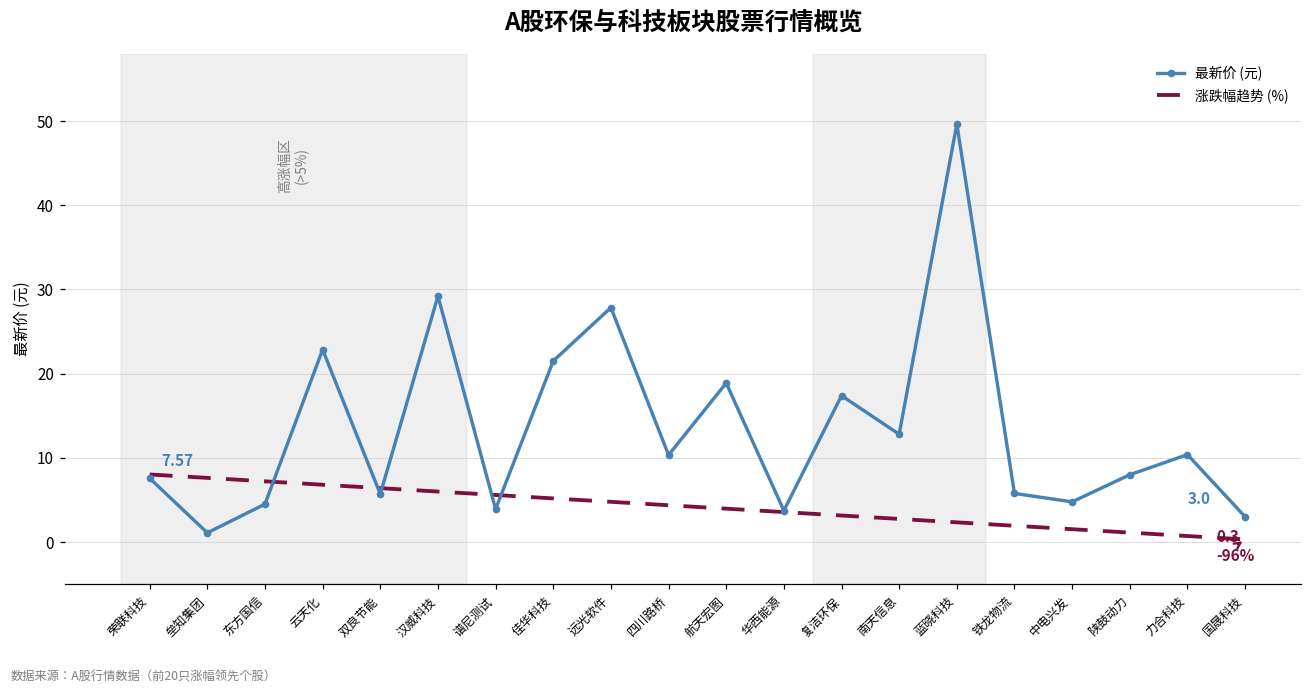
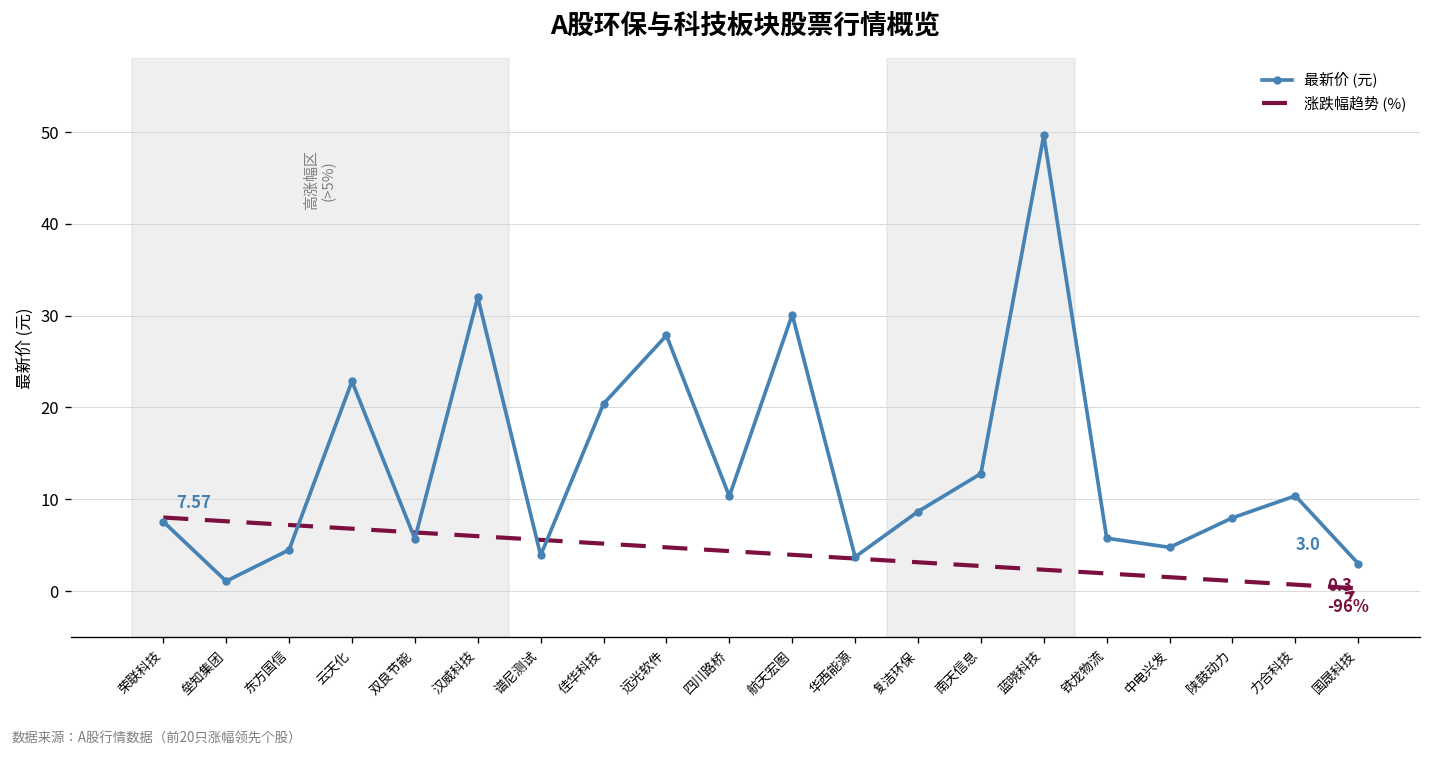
最新价 (元), 汉威科技: 29 -> 32
最新价 (元), 佳华科技: 22 -> 20
最新价 (元), 航天宏图: 19 -> 30
最新价 (元), 复洁环保: 17 -> 9
